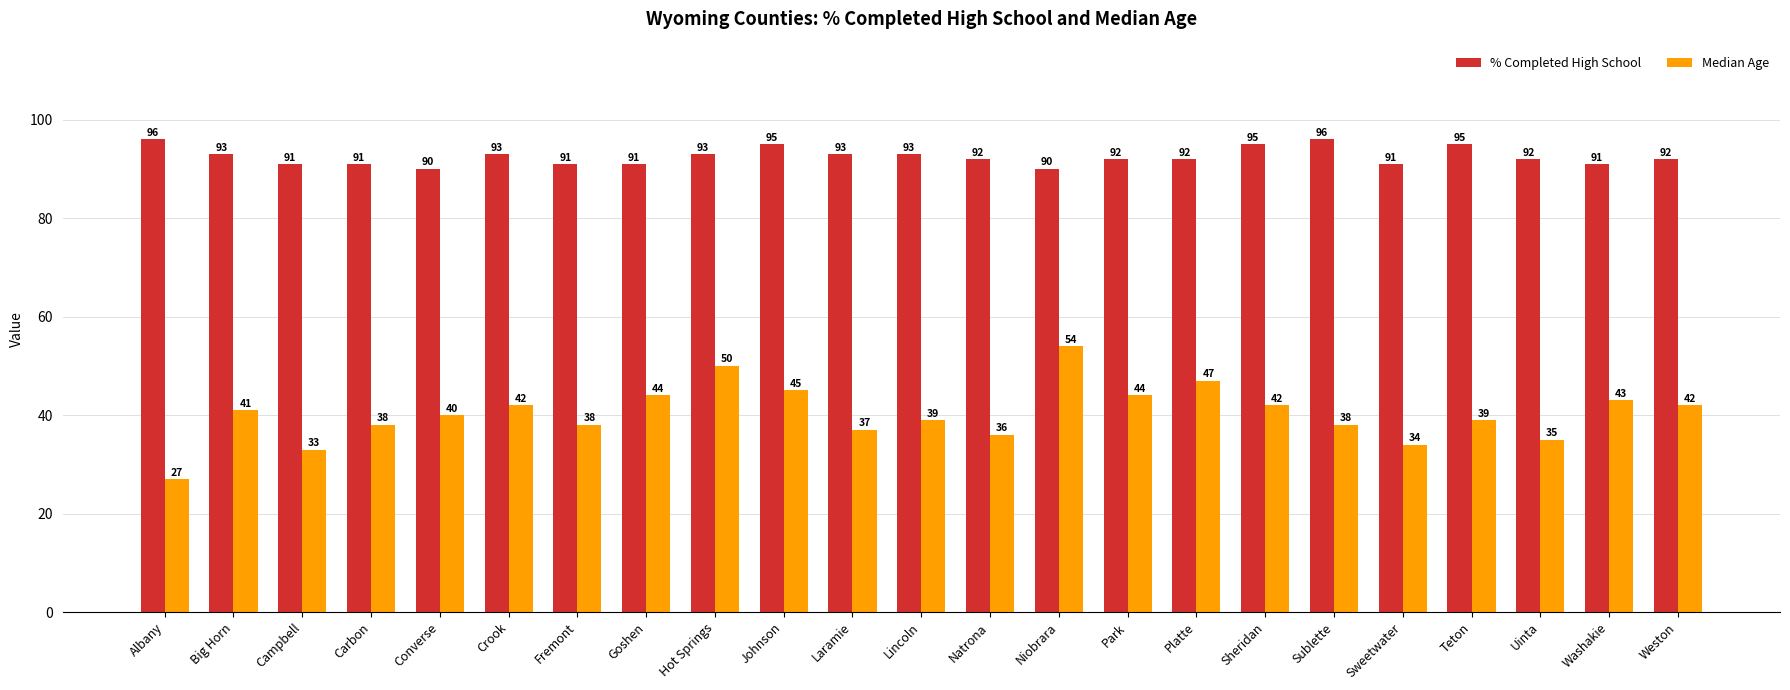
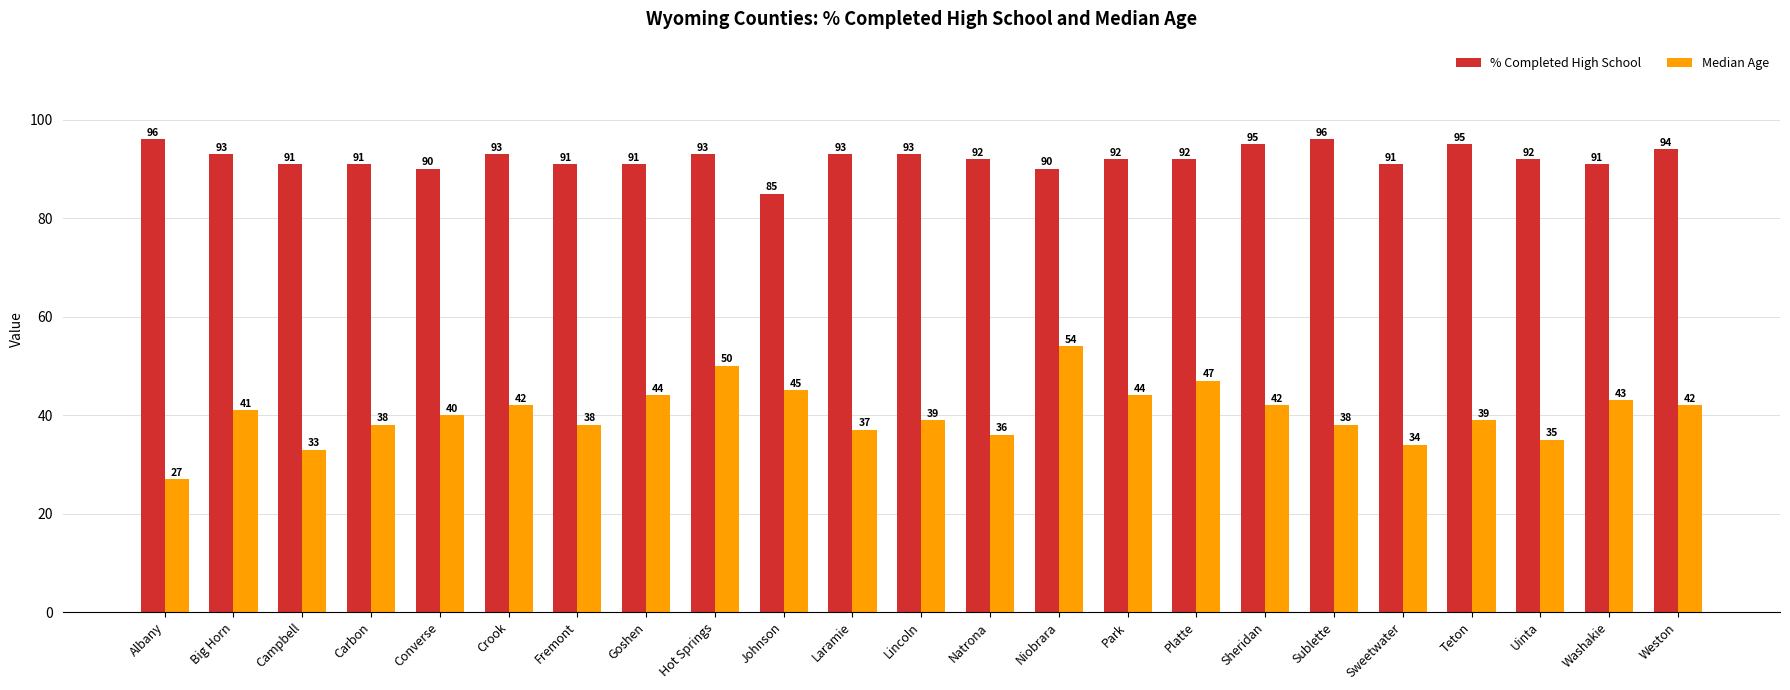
% Completed High School, Johnson: 95 -> 85
% Completed High School, Weston: 92 -> 94
